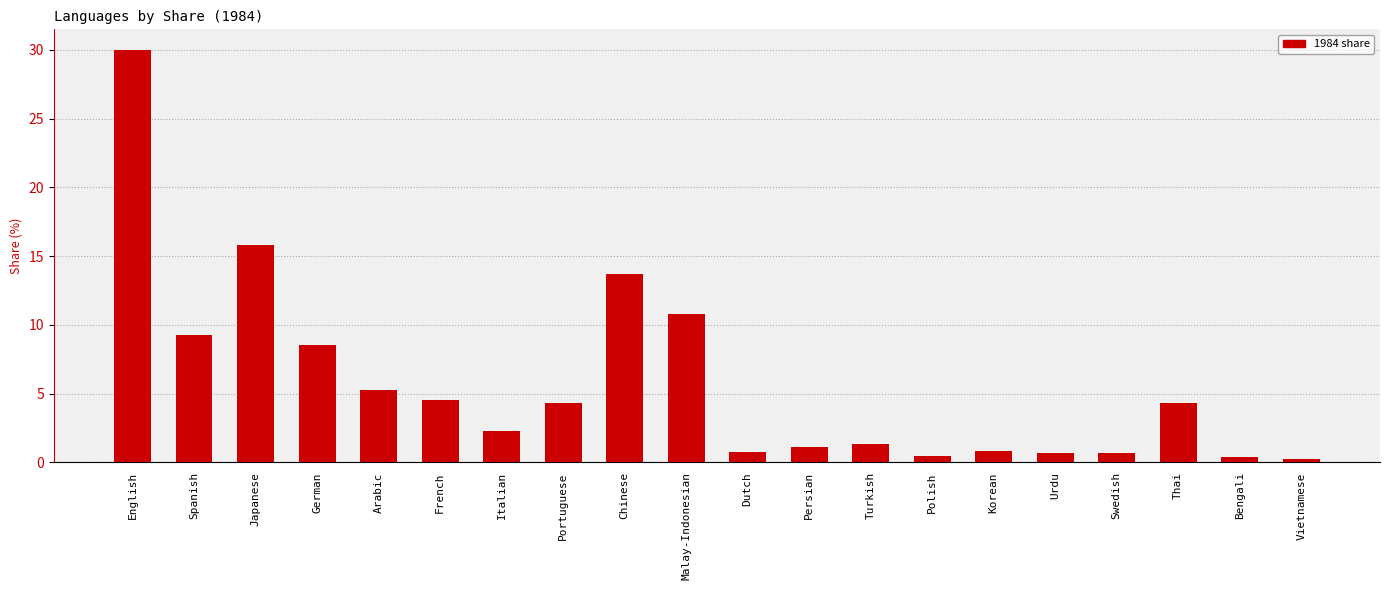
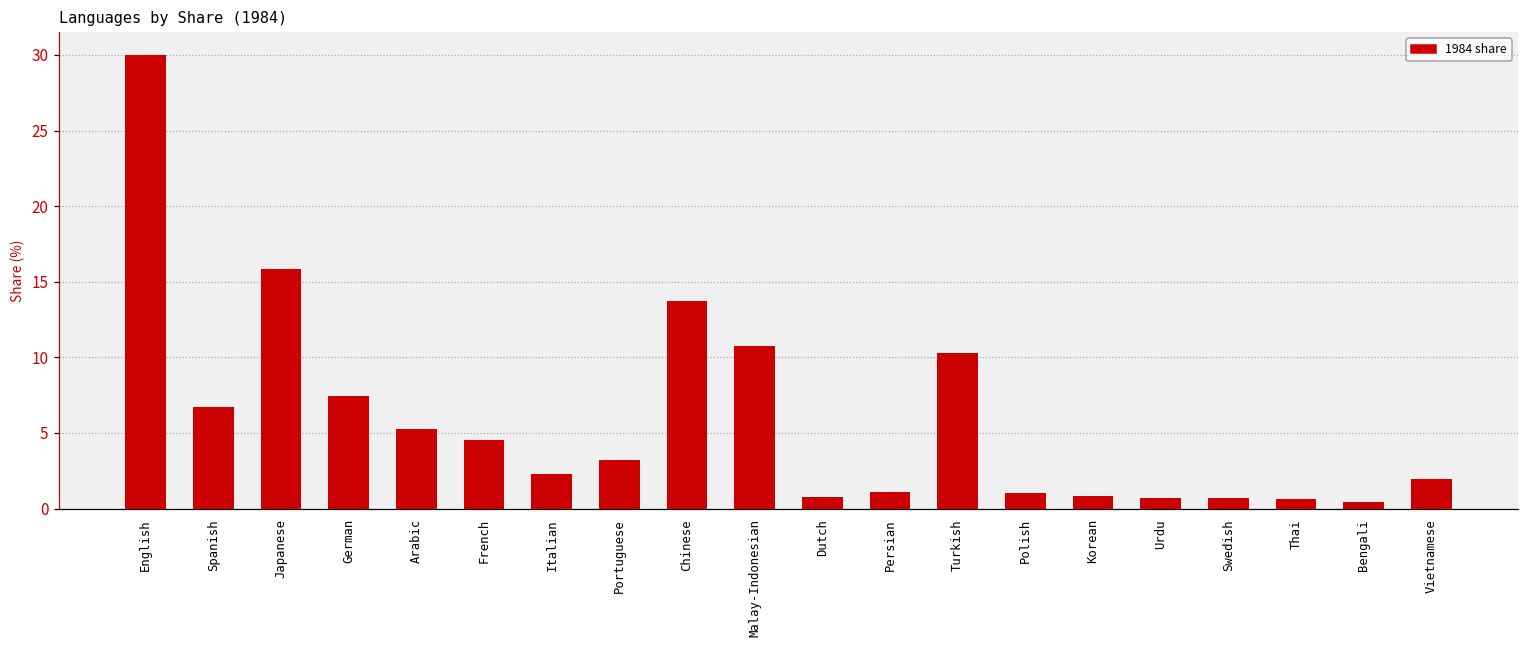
Spanish: 9.2 -> 6.7
German: 8.6 -> 7.5
Portuguese: 4.3 -> 3.2
Turkish: 1.3 -> 10.3
Polish: 0.5 -> 1.1
Thai: 4.3 -> 0.6
Vietnamese: 0.3 -> 1.9
